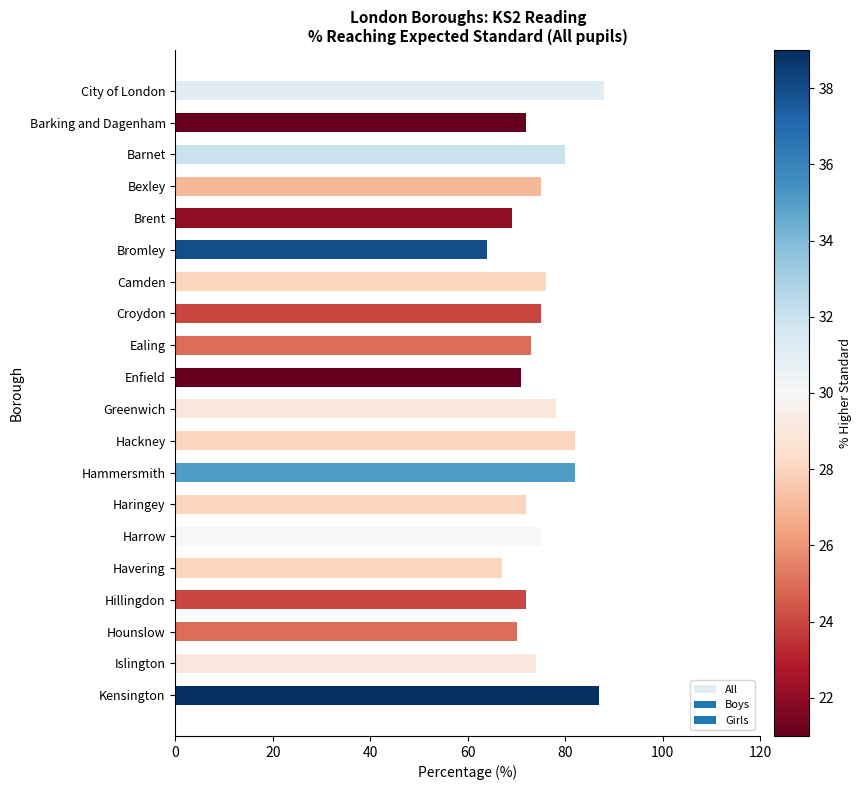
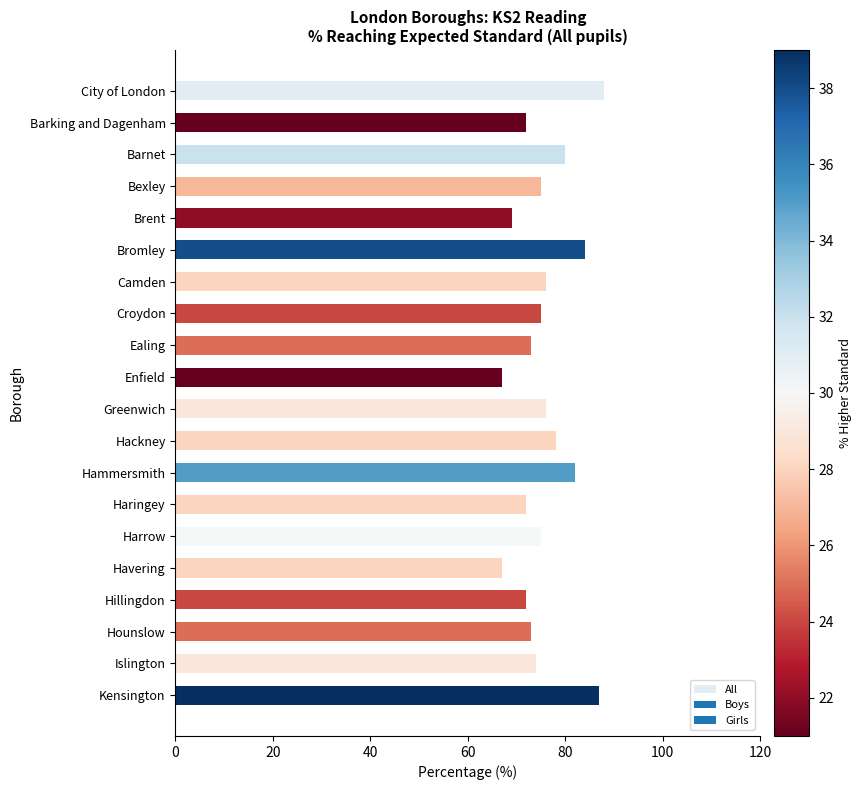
Bromley: 64 -> 84
Enfield: 71 -> 67
Greenwich: 78 -> 76
Hackney: 82 -> 78
Hounslow: 70 -> 73
